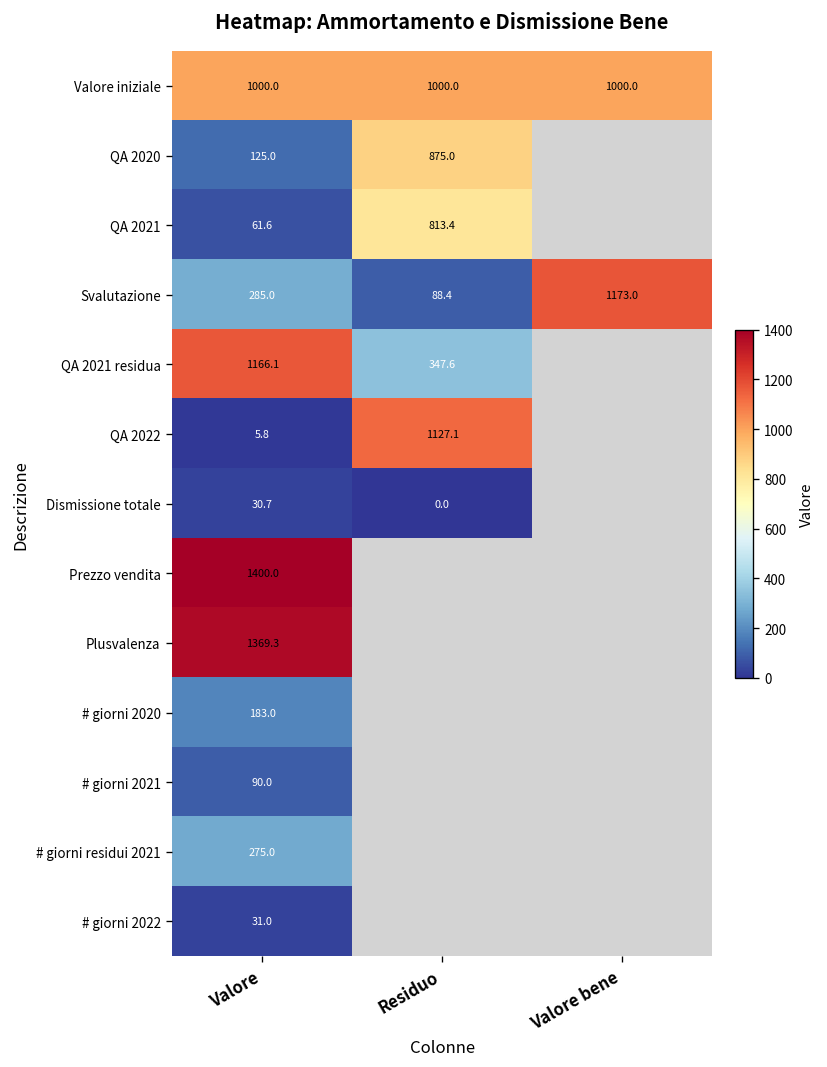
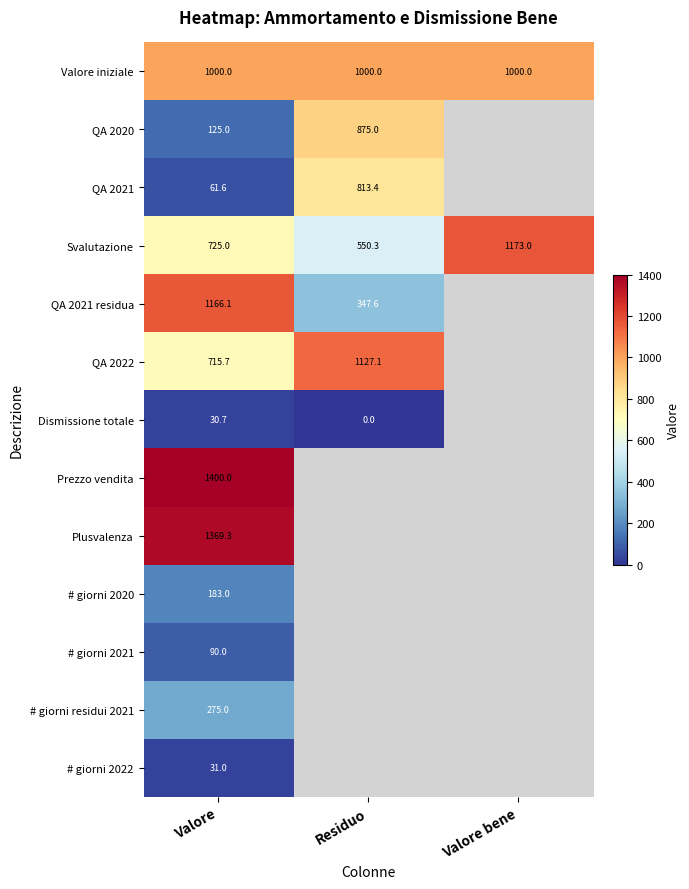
Svalutazione, Valore: 285.0 -> 725.0
Svalutazione, Residuo: 88.4 -> 550.3
QA 2022, Valore: 5.8 -> 715.7
